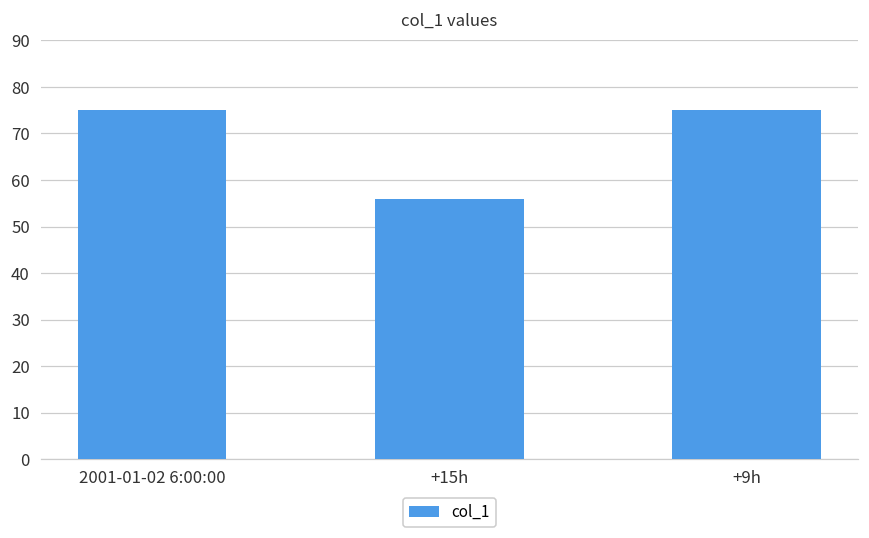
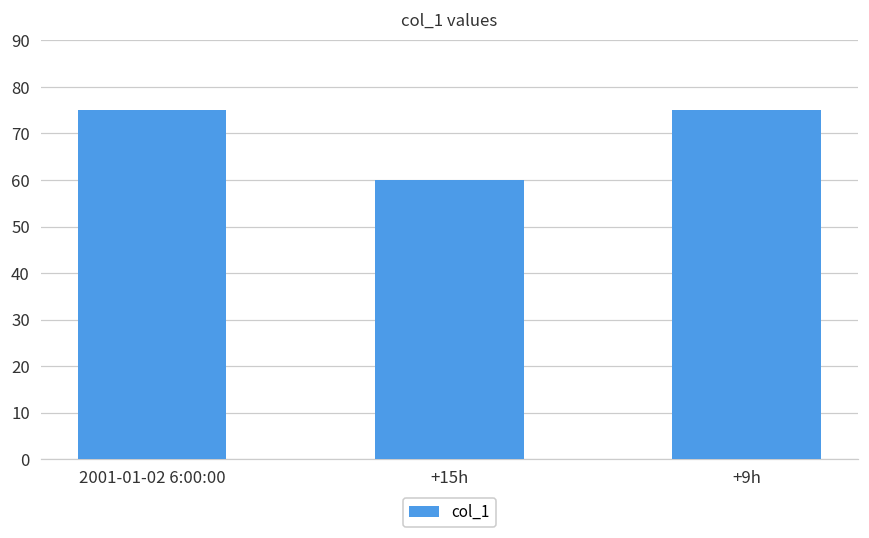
+15h: 56 -> 60
